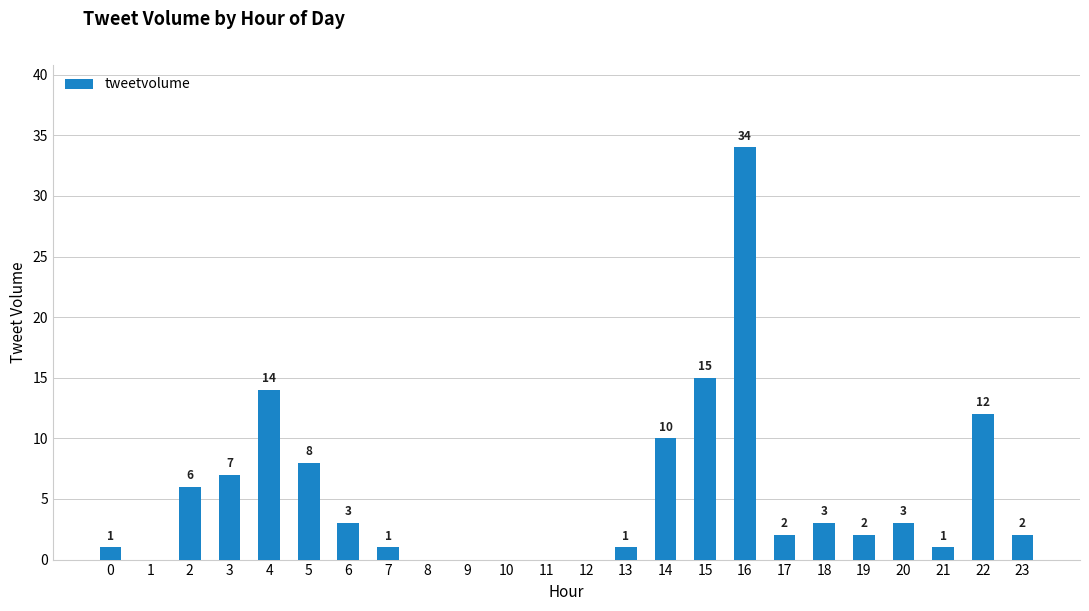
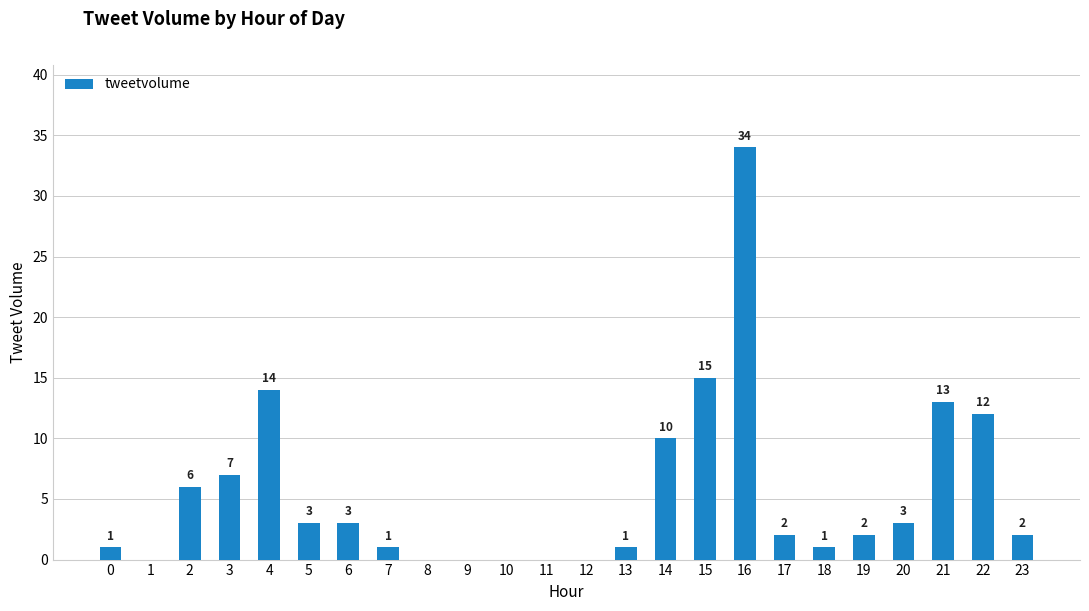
5: 8 -> 3
18: 3 -> 1
21: 1 -> 13
